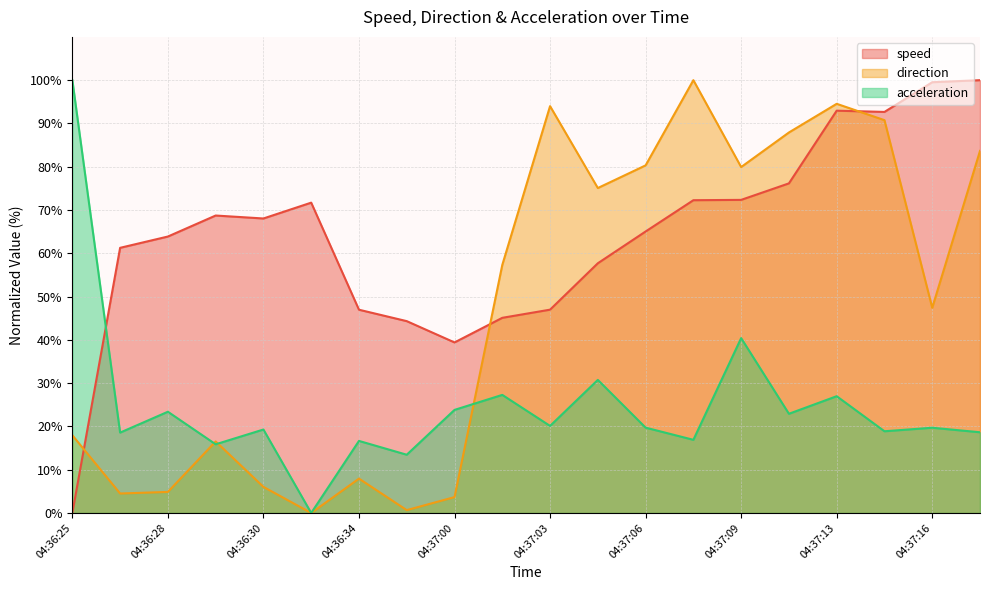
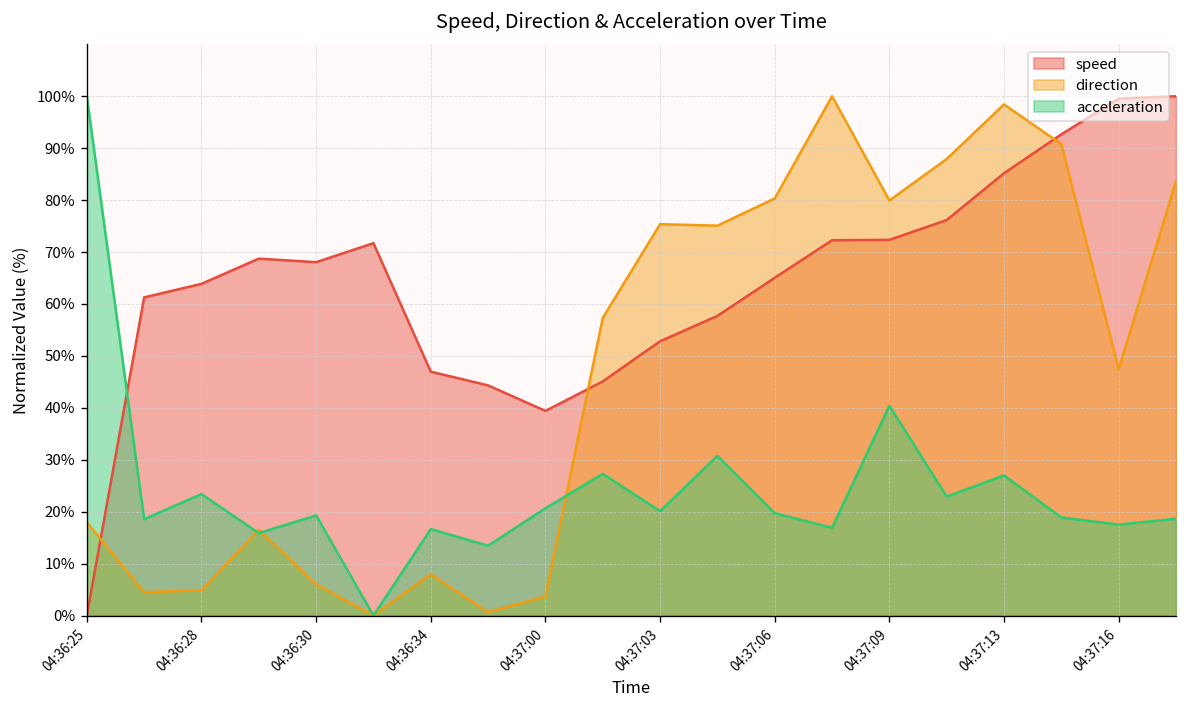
acceleration, 04:37:00: 24% -> 21%
speed, 04:37:03: 47% -> 53%
direction, 04:37:03: 94% -> 75%
speed, 04:37:13: 93% -> 85%
direction, 04:37:13: 95% -> 98%
acceleration, 04:37:16: 20% -> 18%
